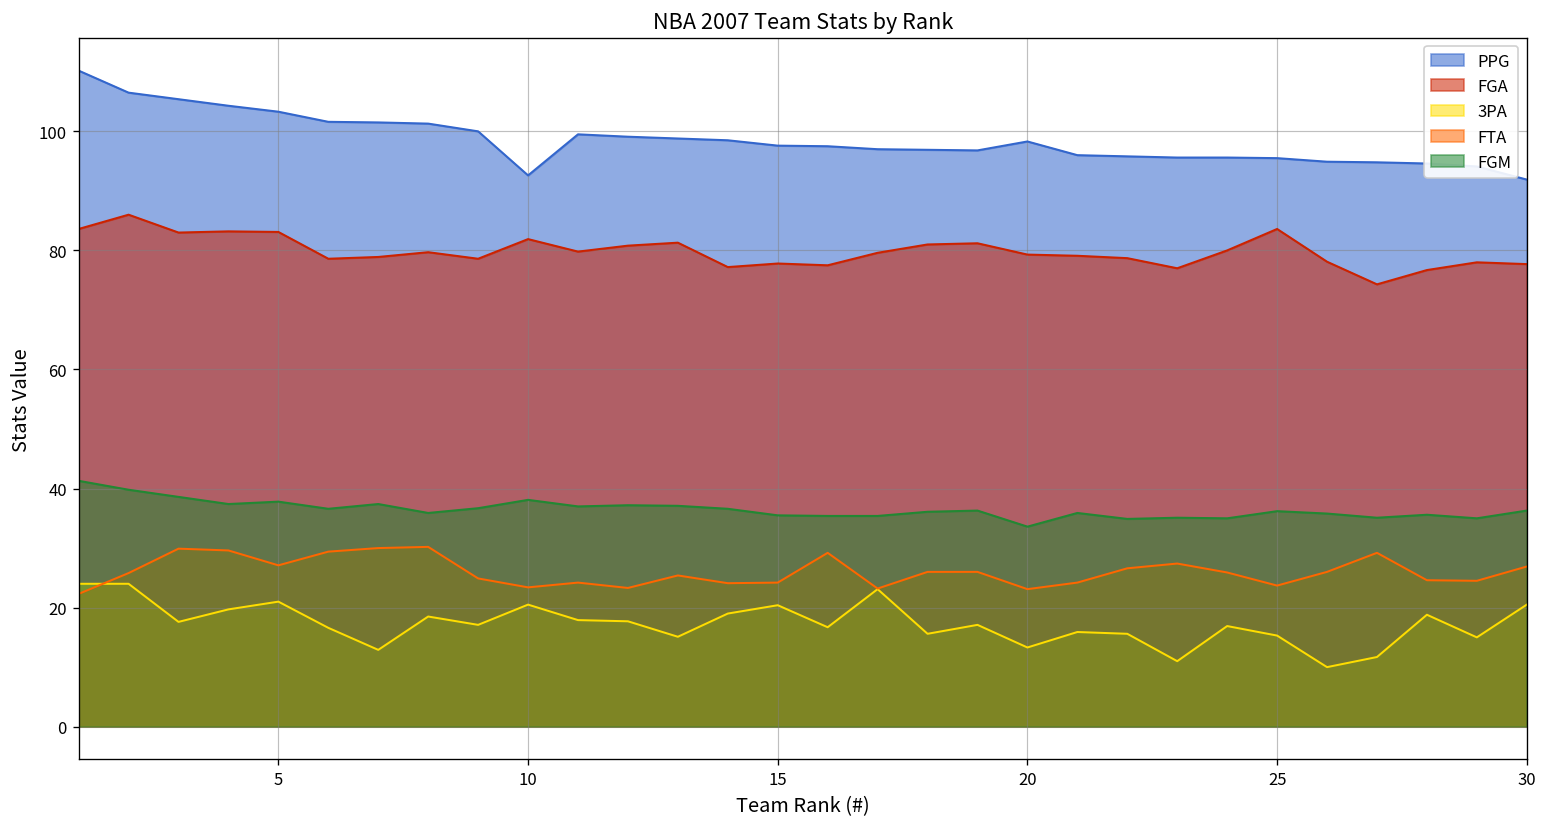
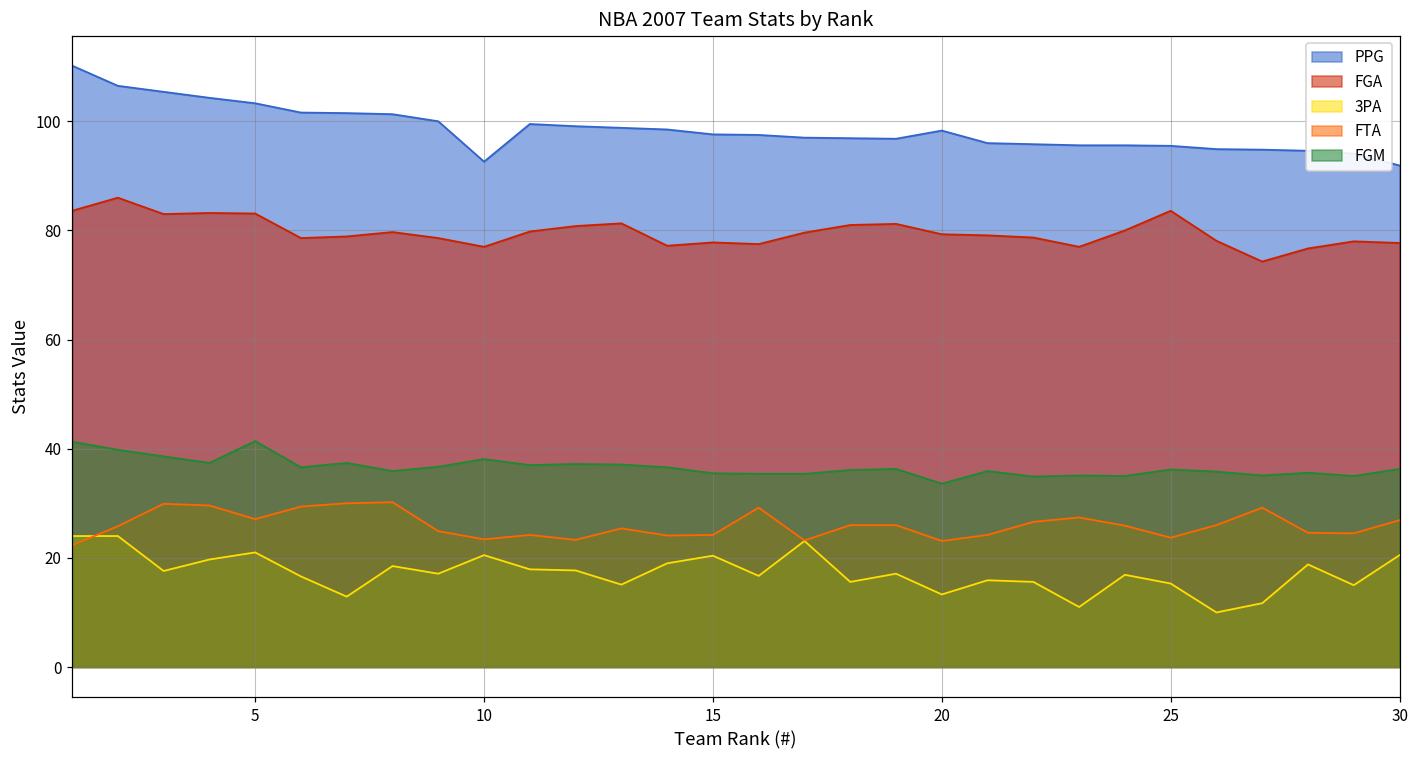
FGM, 5: 38 -> 41
FGA, 10: 82 -> 77
